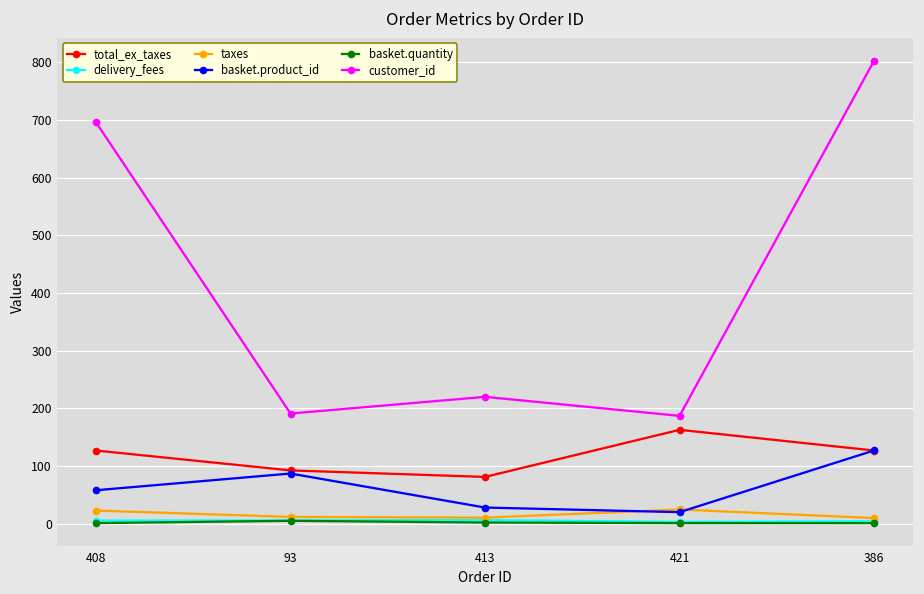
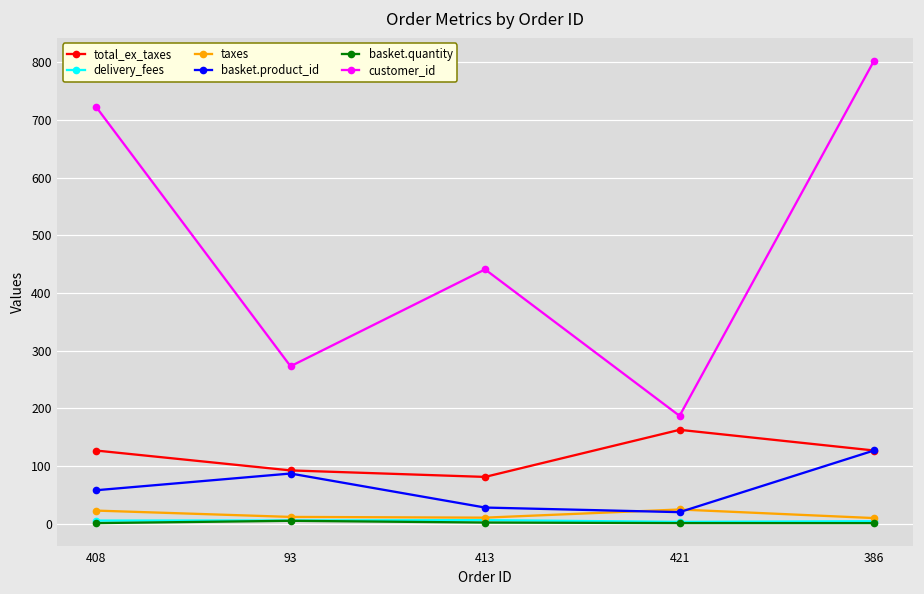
customer_id, 408: 700 -> 720
customer_id, 93: 190 -> 270
customer_id, 413: 220 -> 440
